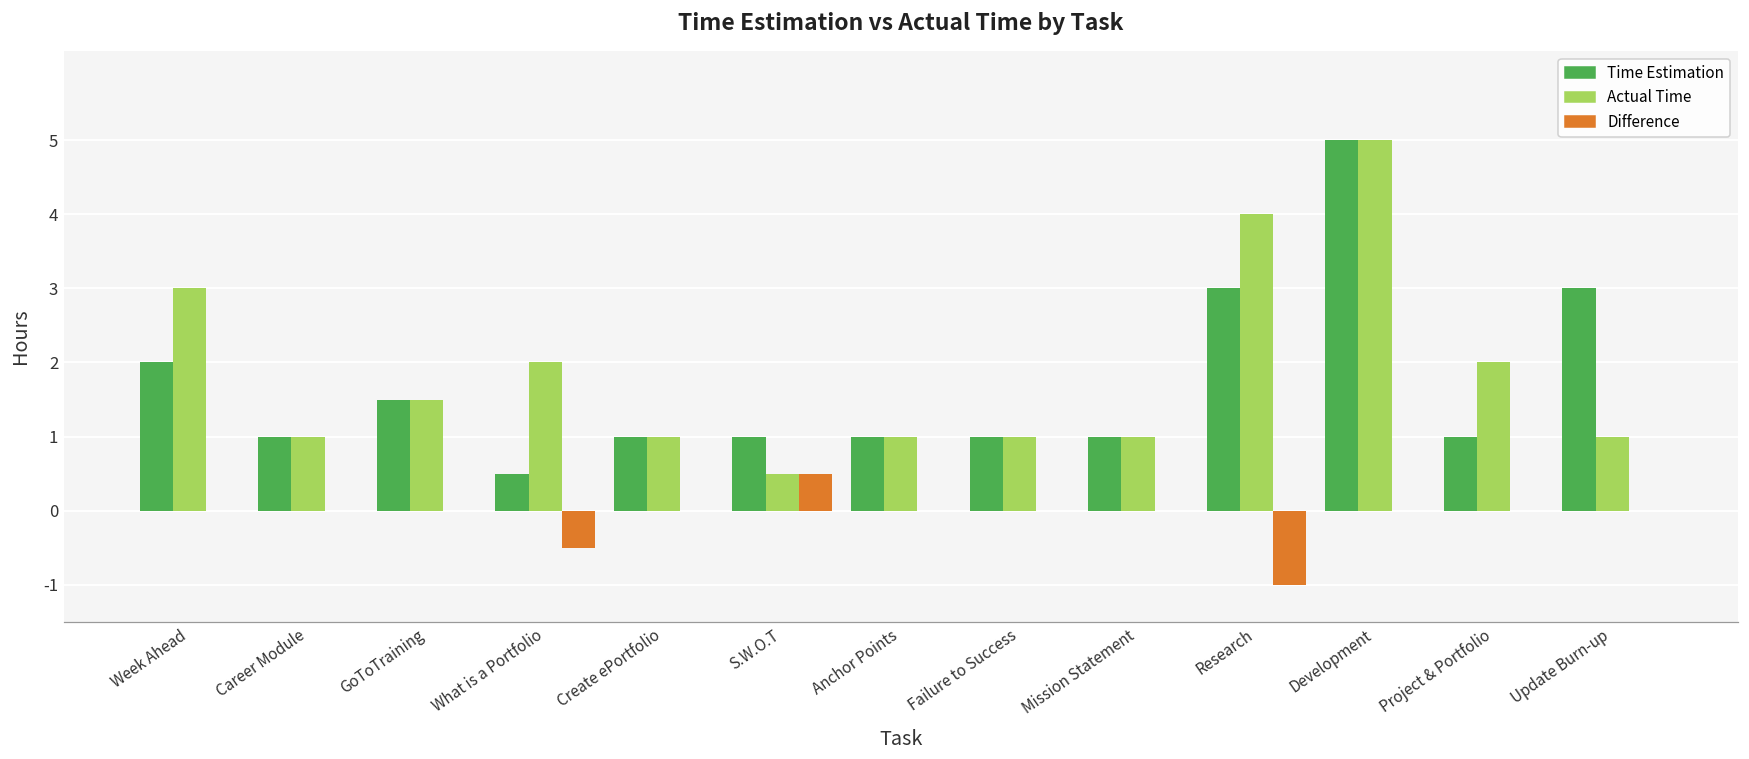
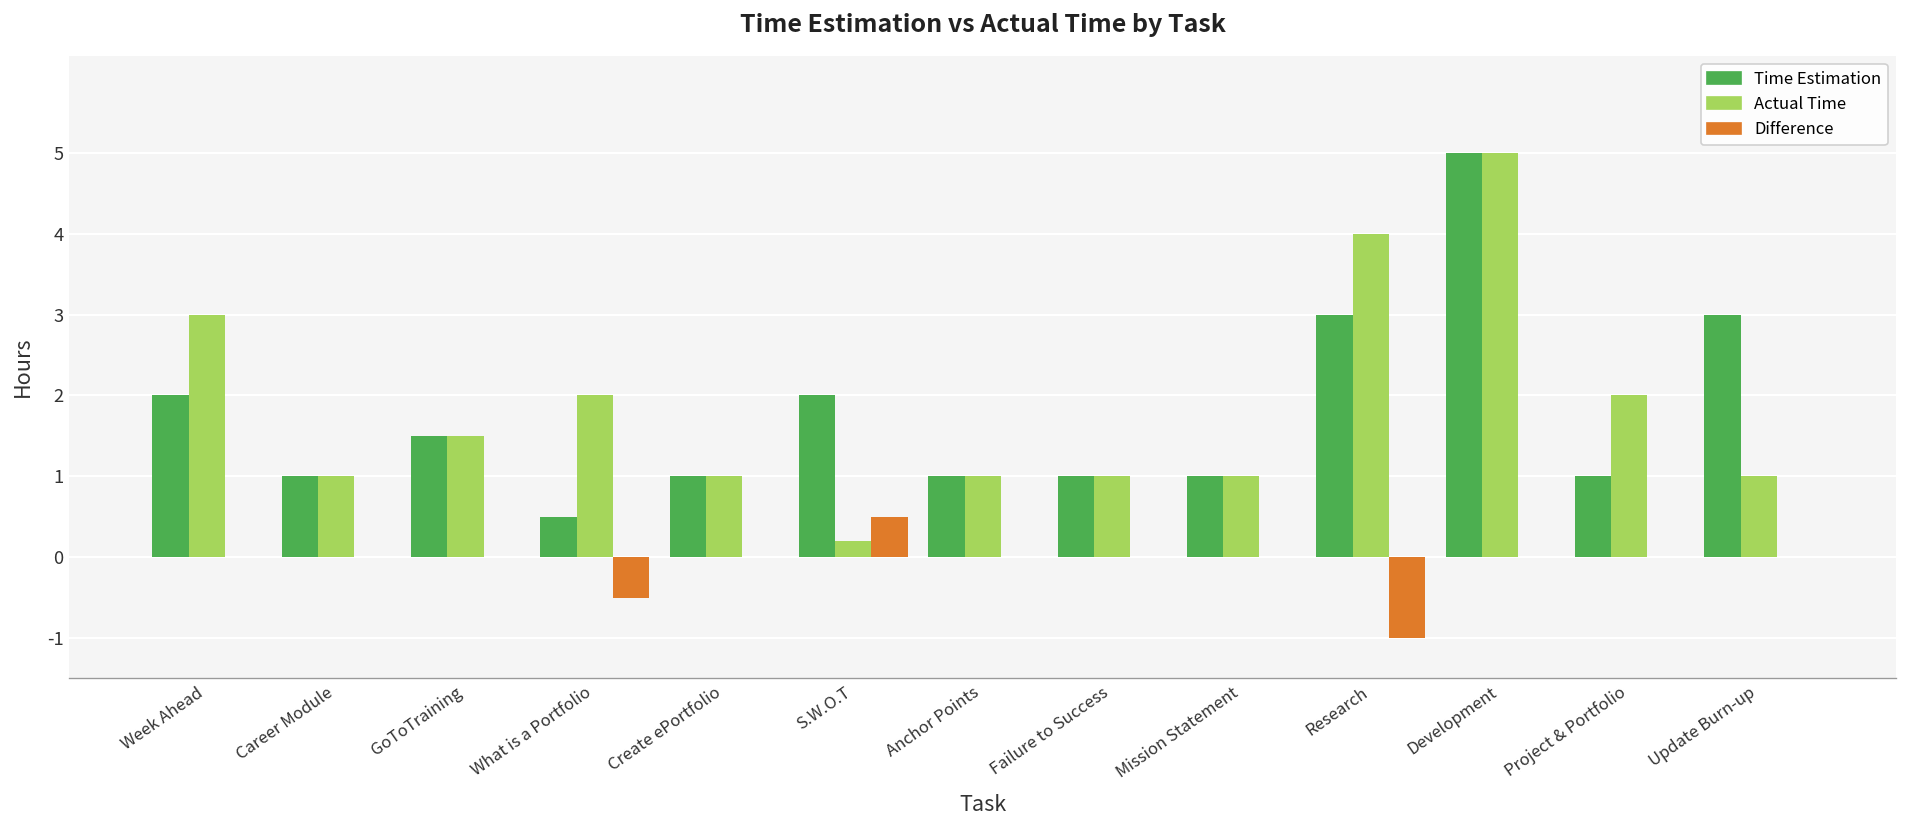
Time Estimation, S.W.O.T: 1 -> 2
Actual Time, S.W.O.T: 0.5 -> 0.2
